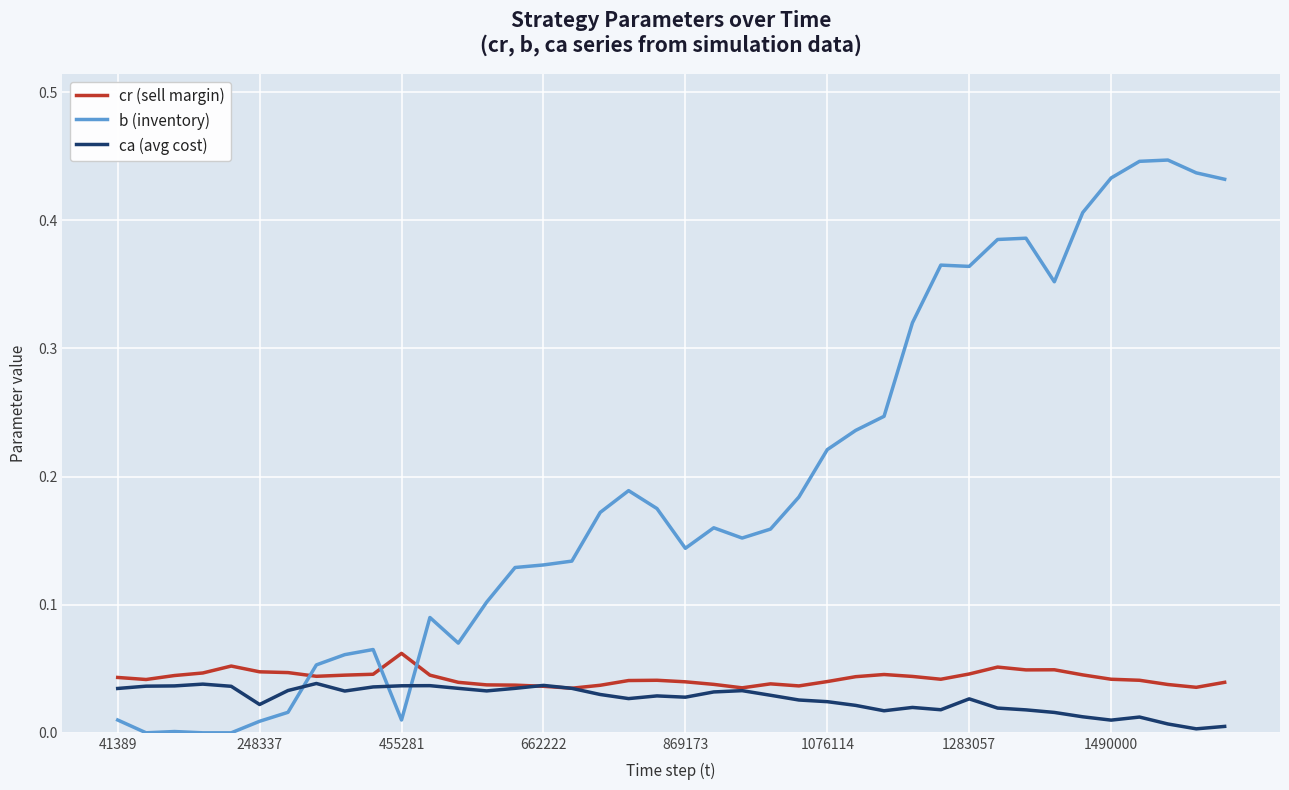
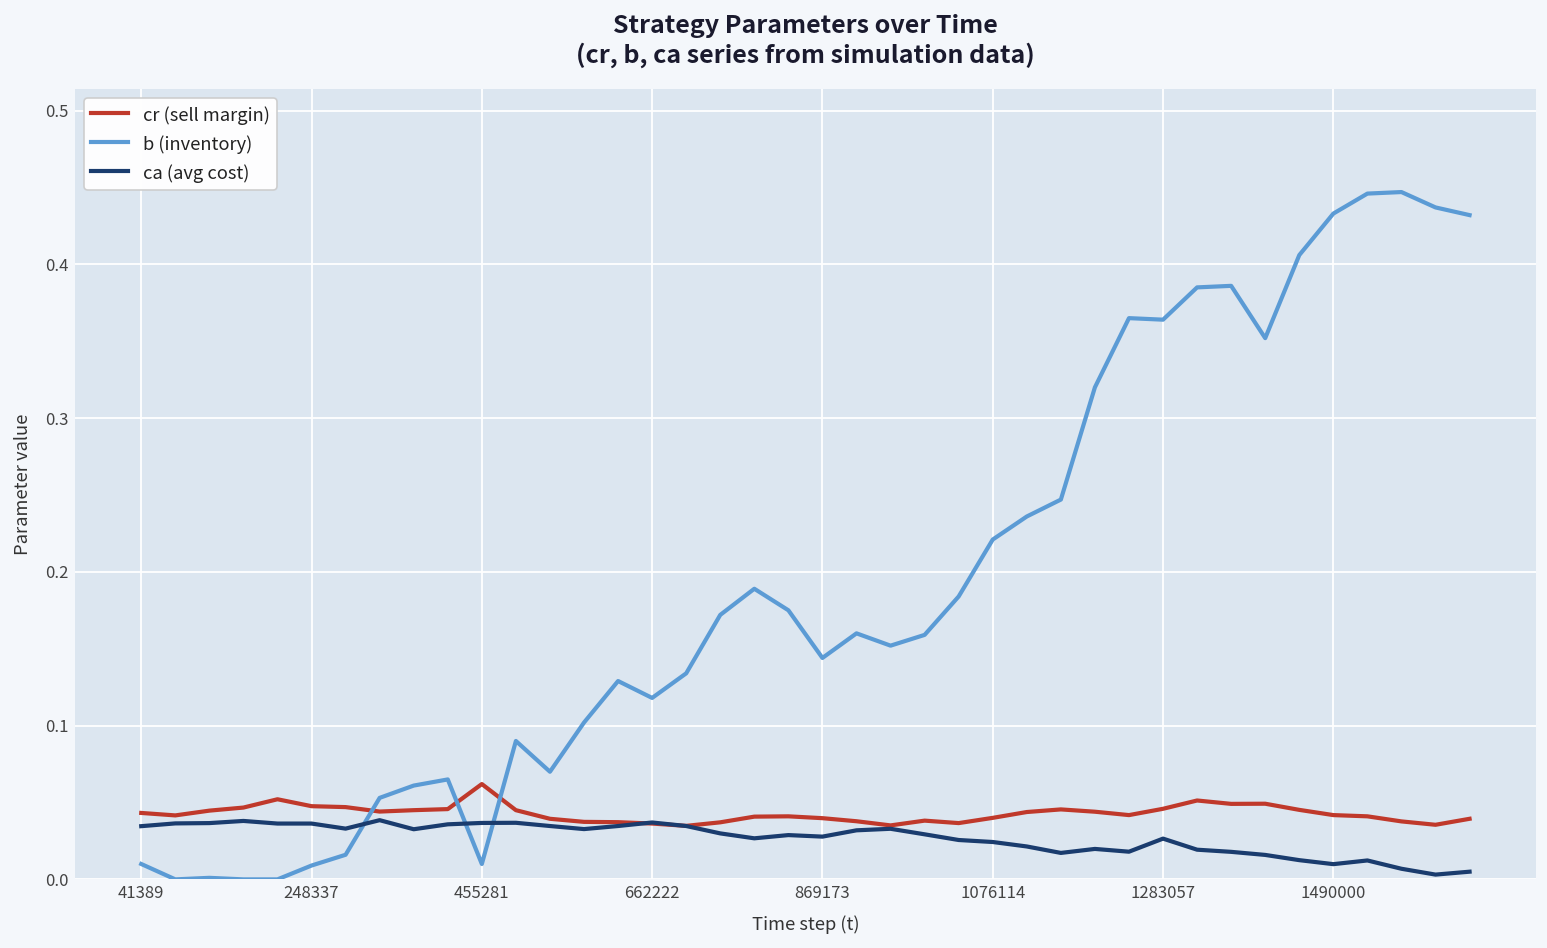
ca (avg cost), 248337: 0.022 -> 0.036
b (inventory), 662222: 0.131 -> 0.118
